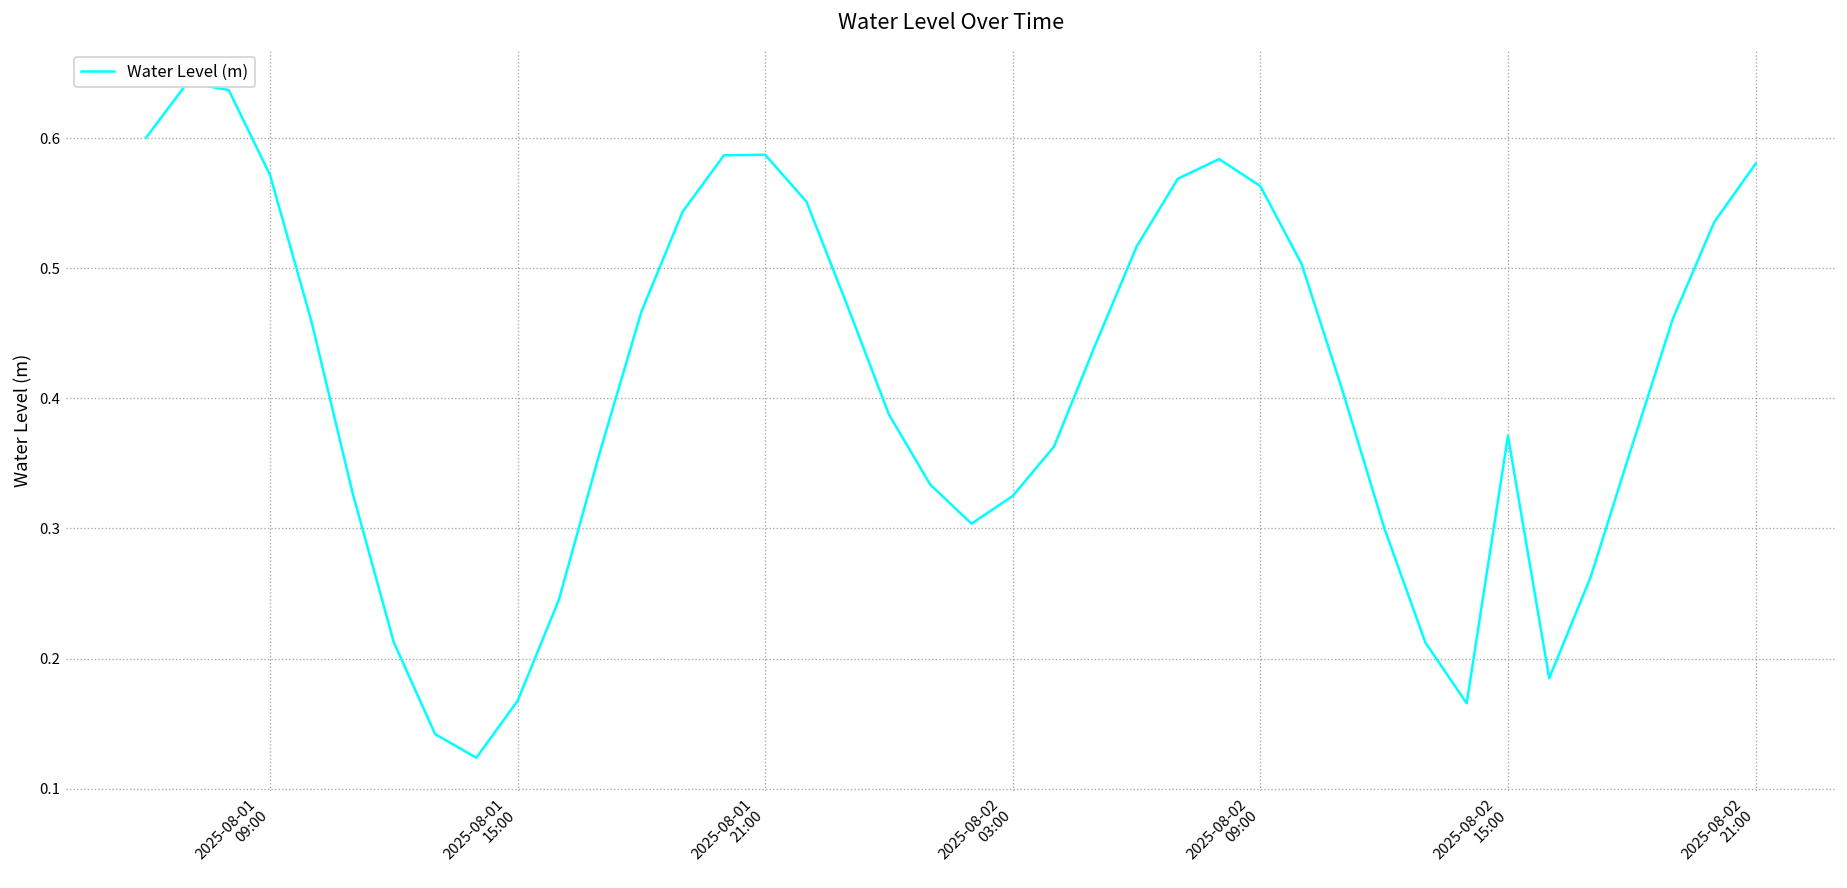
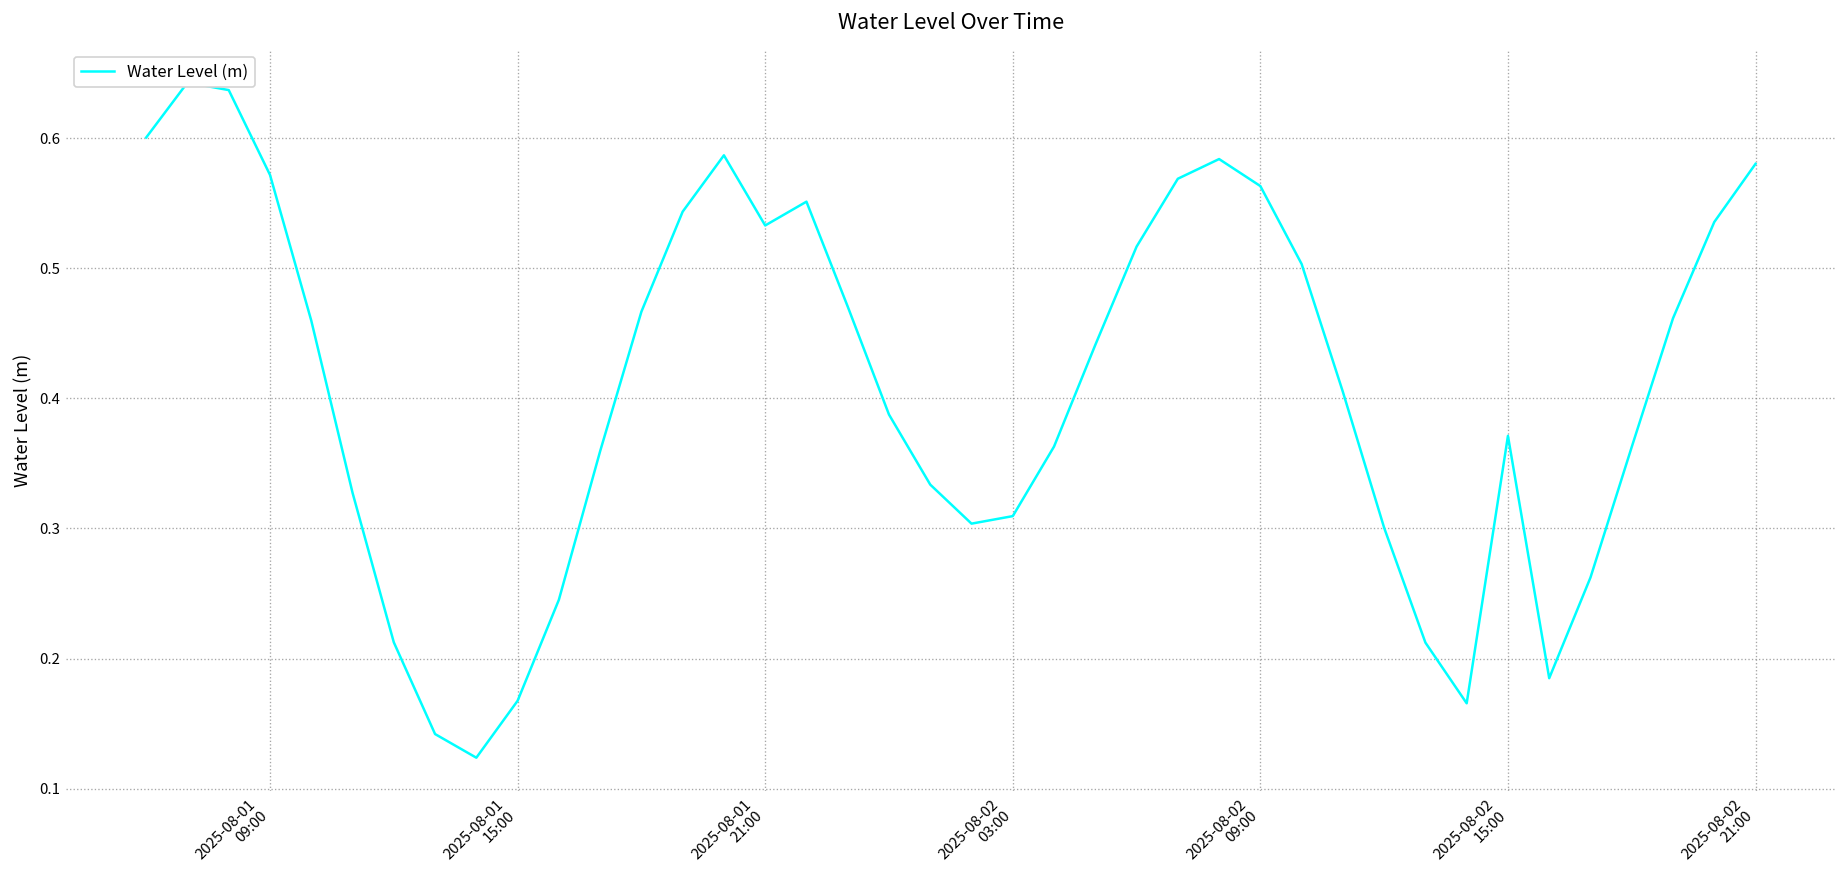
2025-08-01 21:00: 0.587 -> 0.533
2025-08-02 03:00: 0.325 -> 0.310
